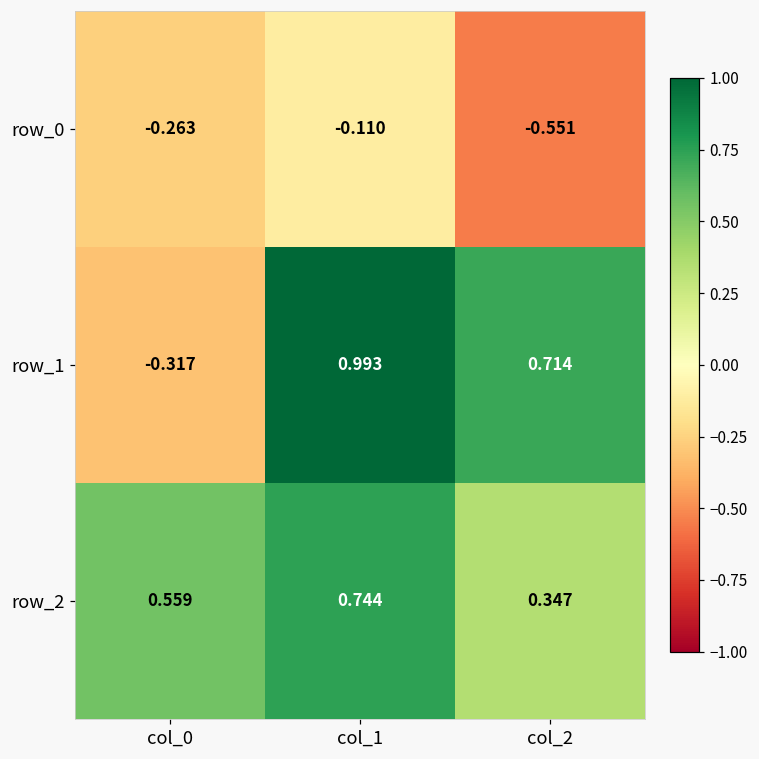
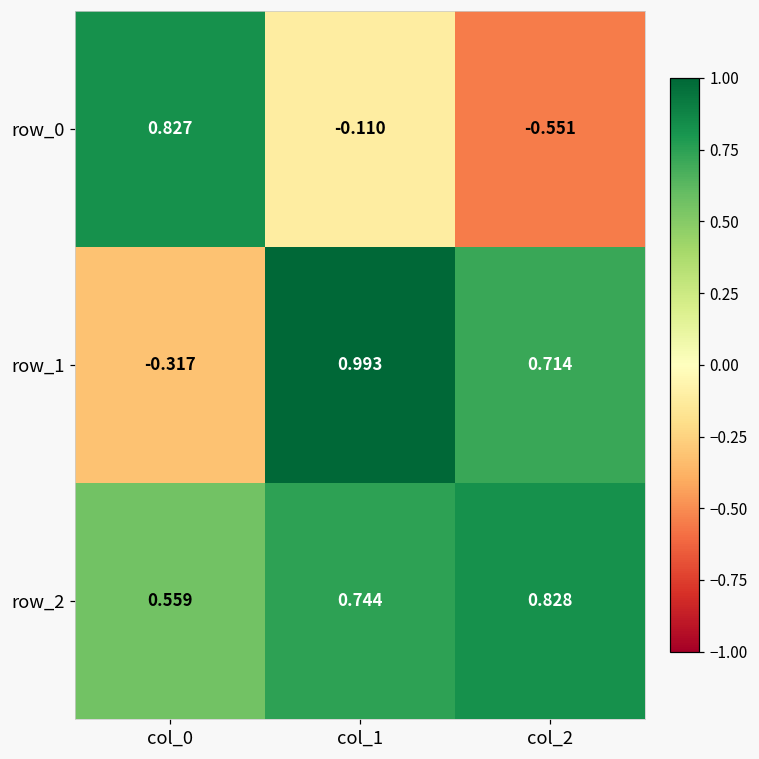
row_0, col_0: -0.263 -> 0.827
row_2, col_2: 0.347 -> 0.828
